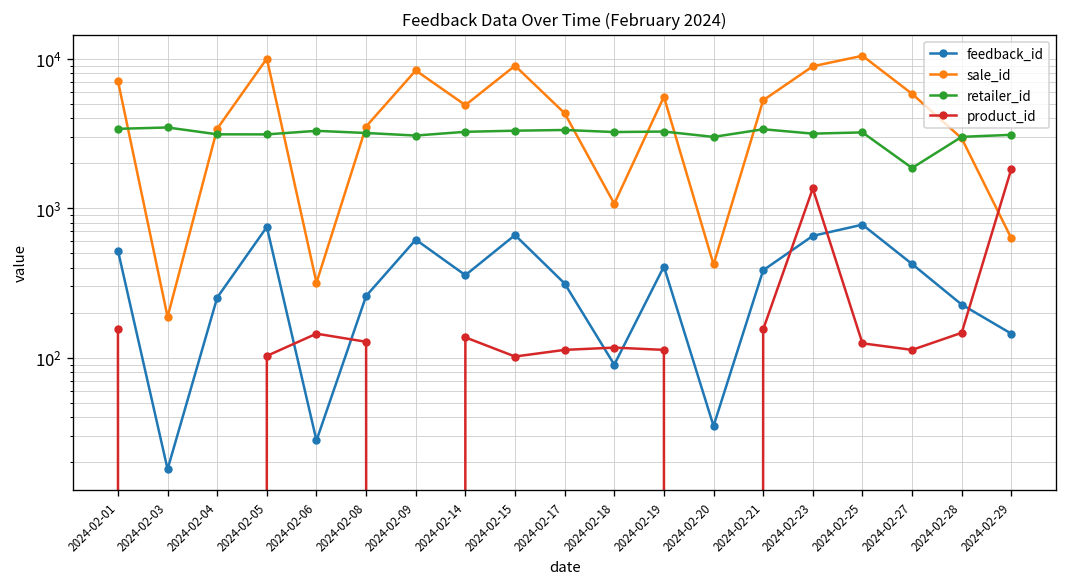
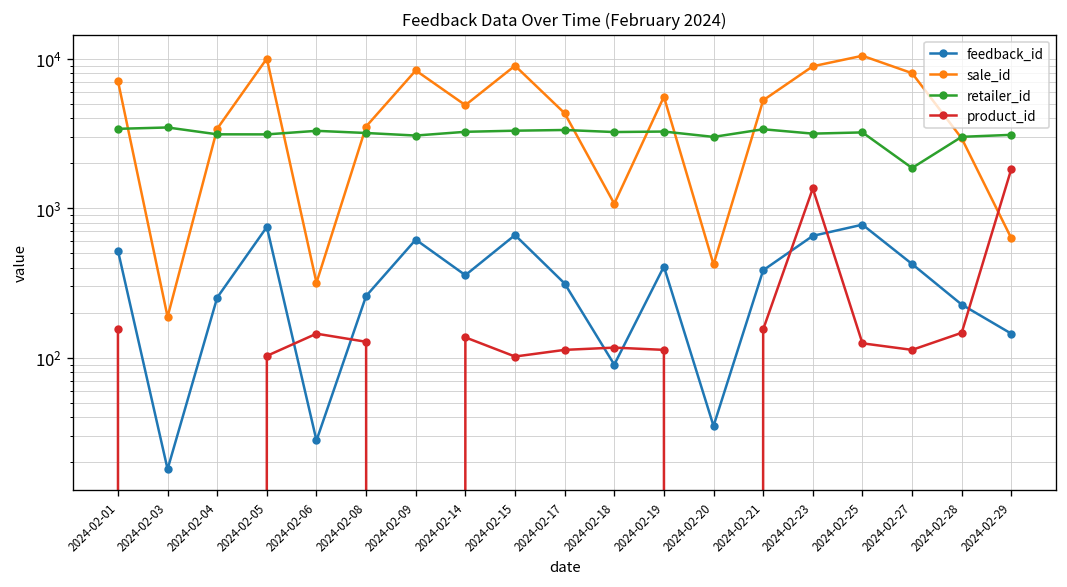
sale_id, 2024-02-27: 6000 -> 8000
